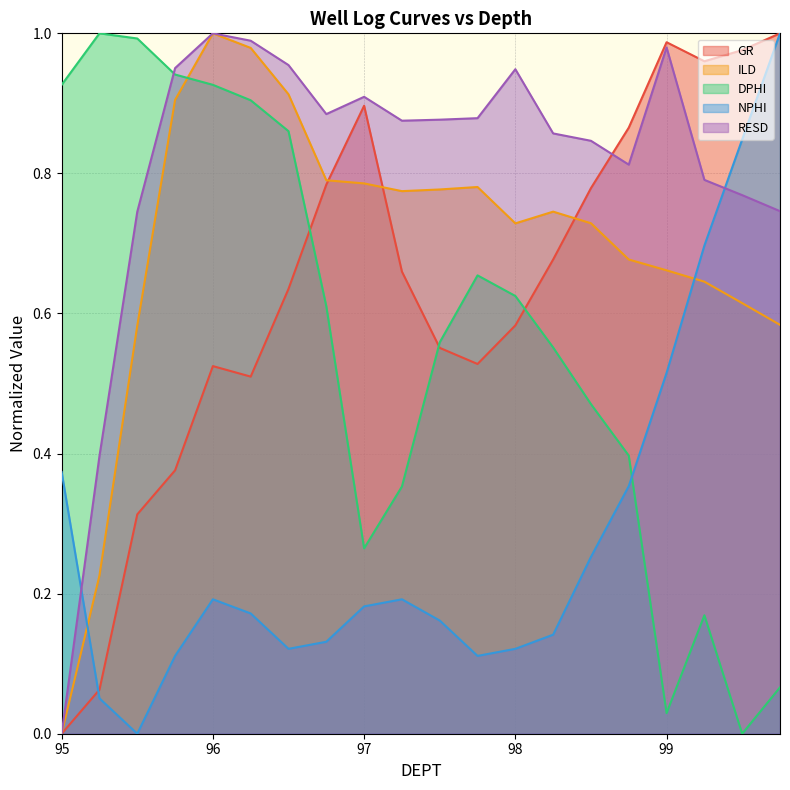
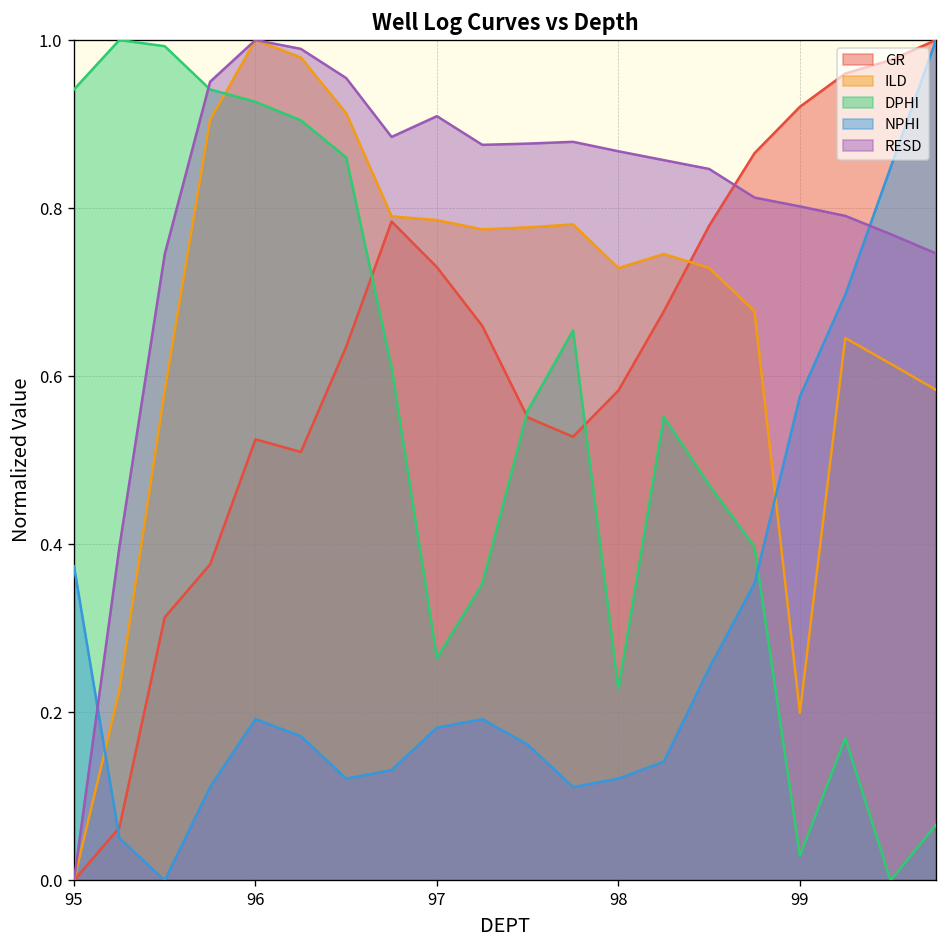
DPHI, 95: 0.93 -> 0.94
GR, 97: 0.90 -> 0.73
DPHI, 98: 0.63 -> 0.23
RESD, 98: 0.95 -> 0.87
GR, 99: 0.99 -> 0.92
ILD, 99: 0.66 -> 0.20
NPHI, 99: 0.52 -> 0.58
RESD, 99: 0.98 -> 0.80
